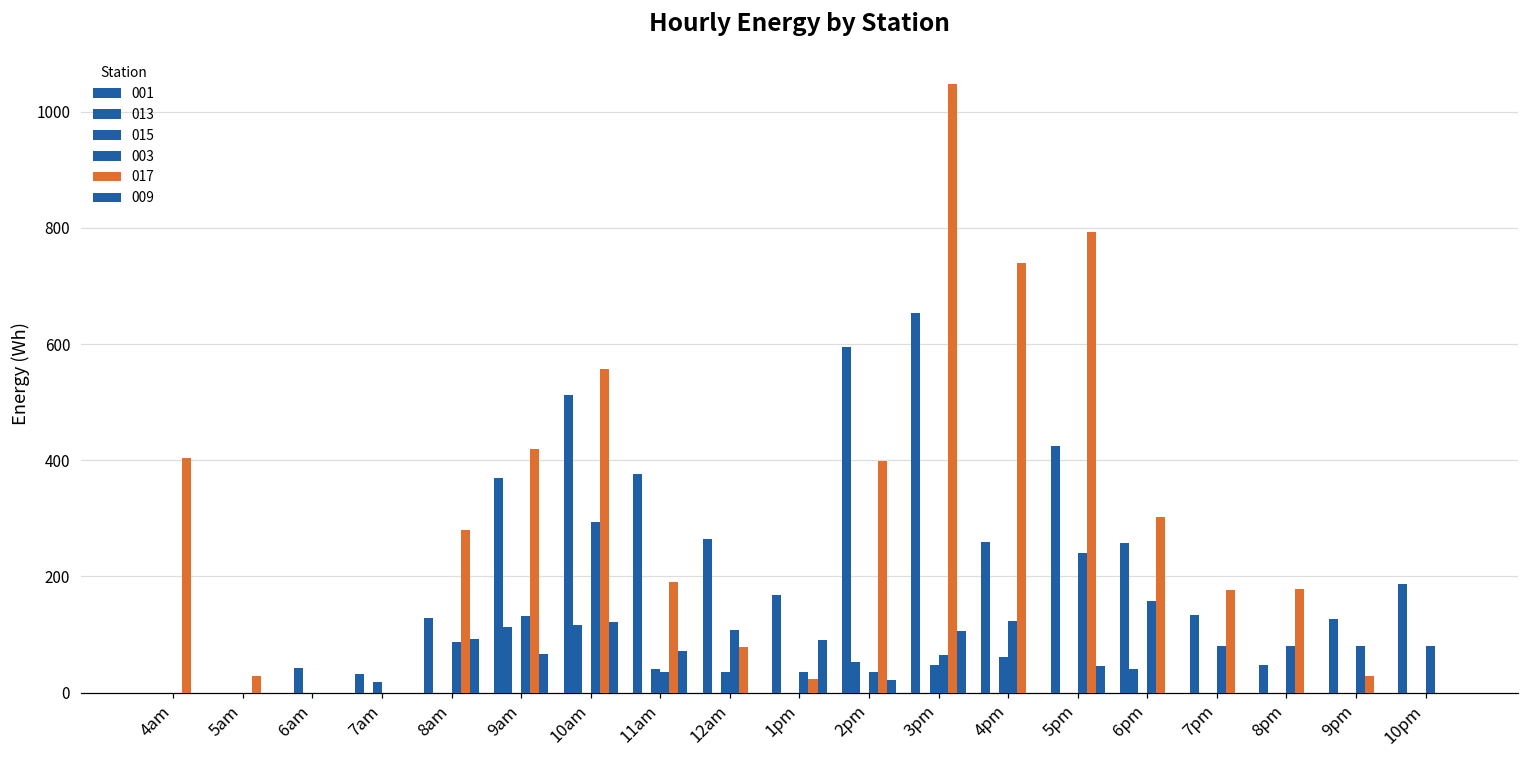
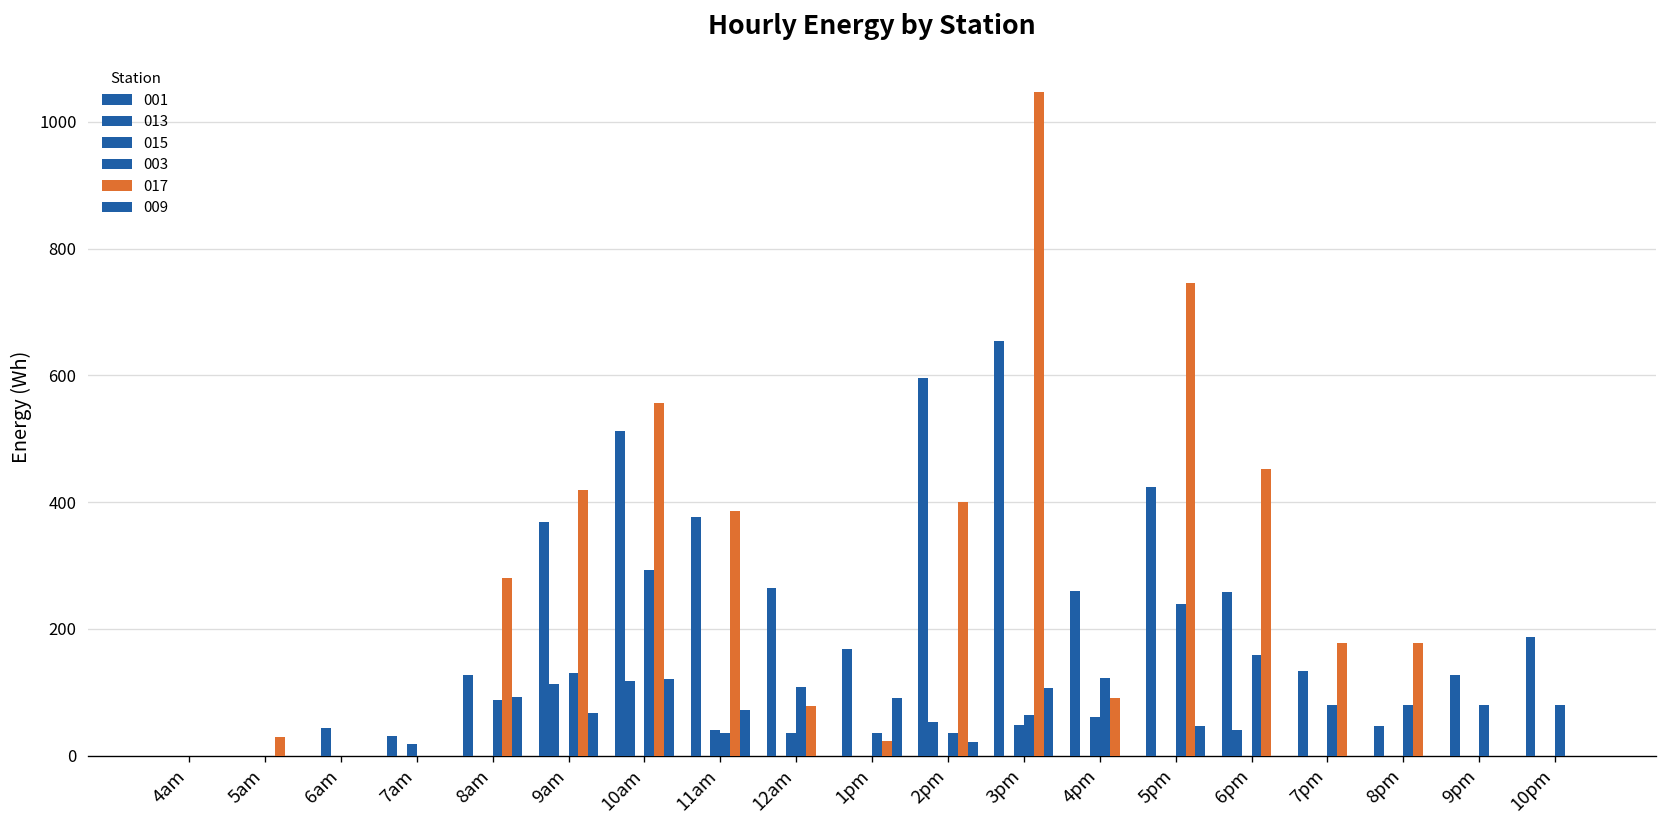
017, 4am: 400 -> 0
017, 11am: 190 -> 390
017, 4pm: 740 -> 90
017, 5pm: 790 -> 750
017, 6pm: 300 -> 450
017, 9pm: 30 -> 0
